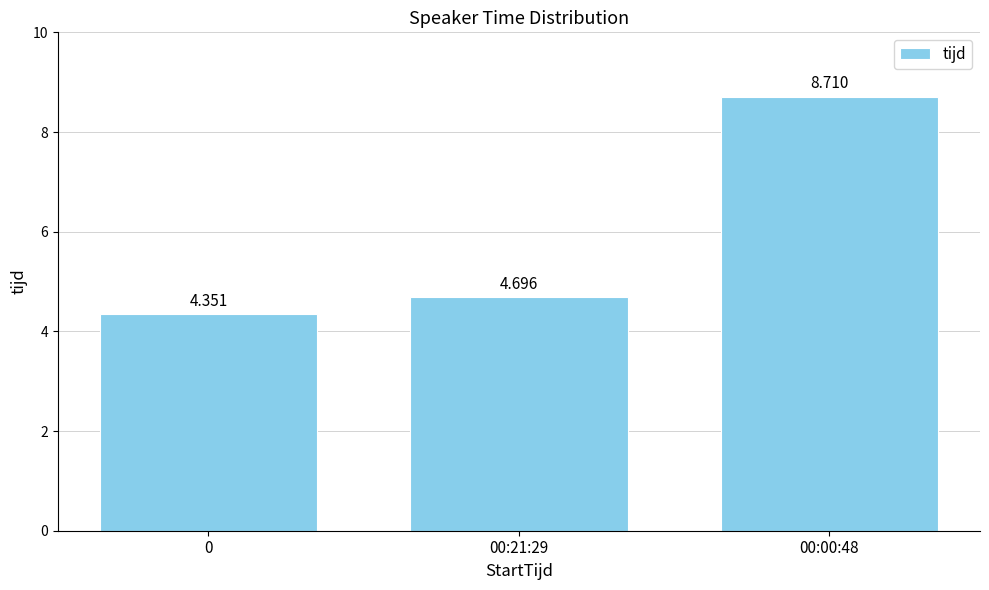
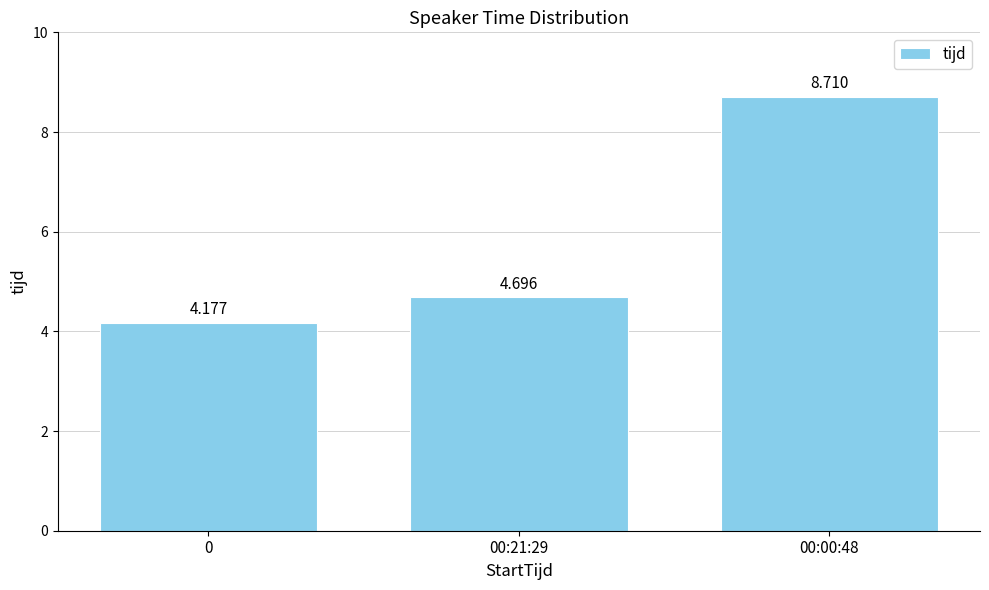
0: 4.351 -> 4.177
